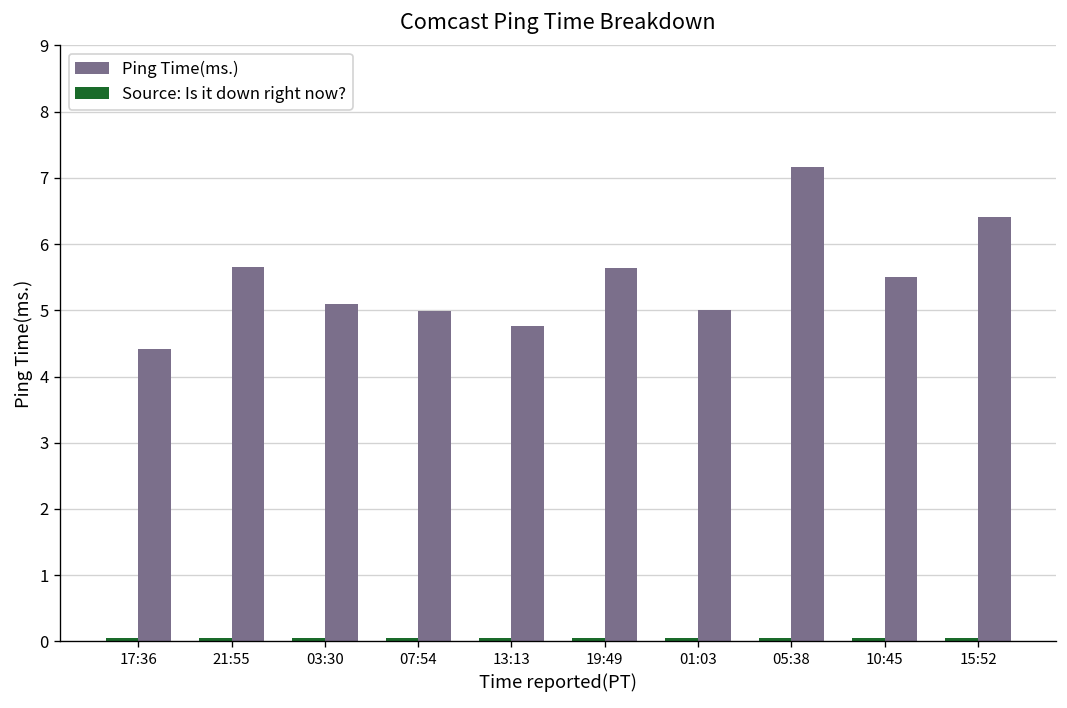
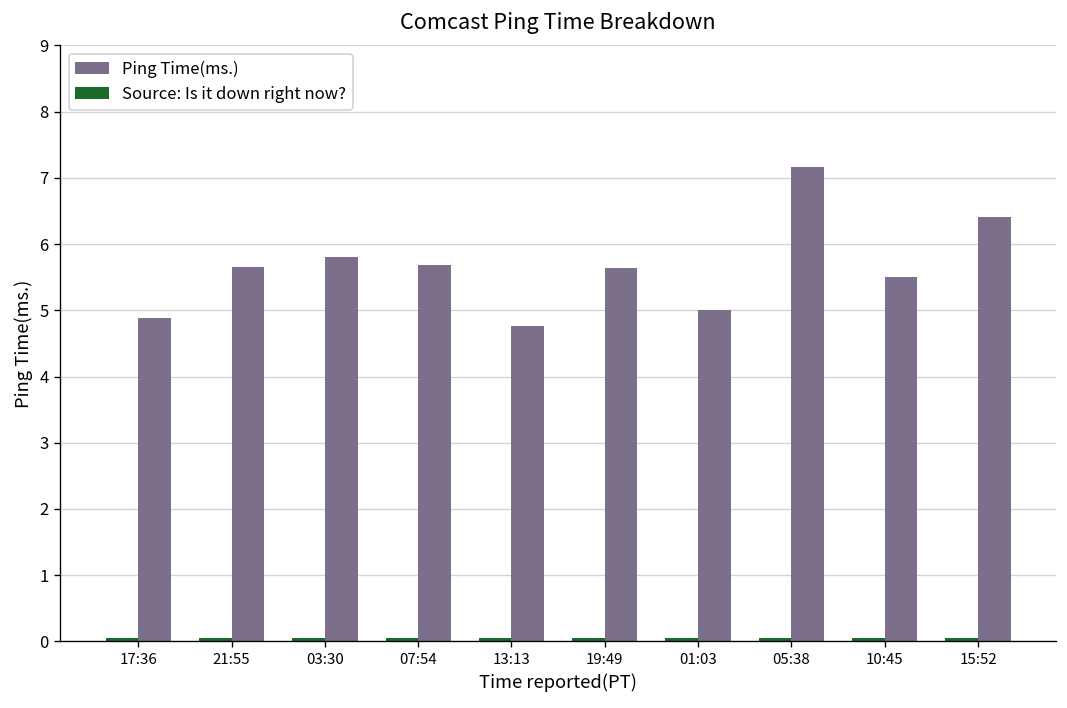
Ping Time(ms.), 17:36: 4.4 -> 4.9
Ping Time(ms.), 03:30: 5.1 -> 5.8
Ping Time(ms.), 07:54: 5.0 -> 5.7
